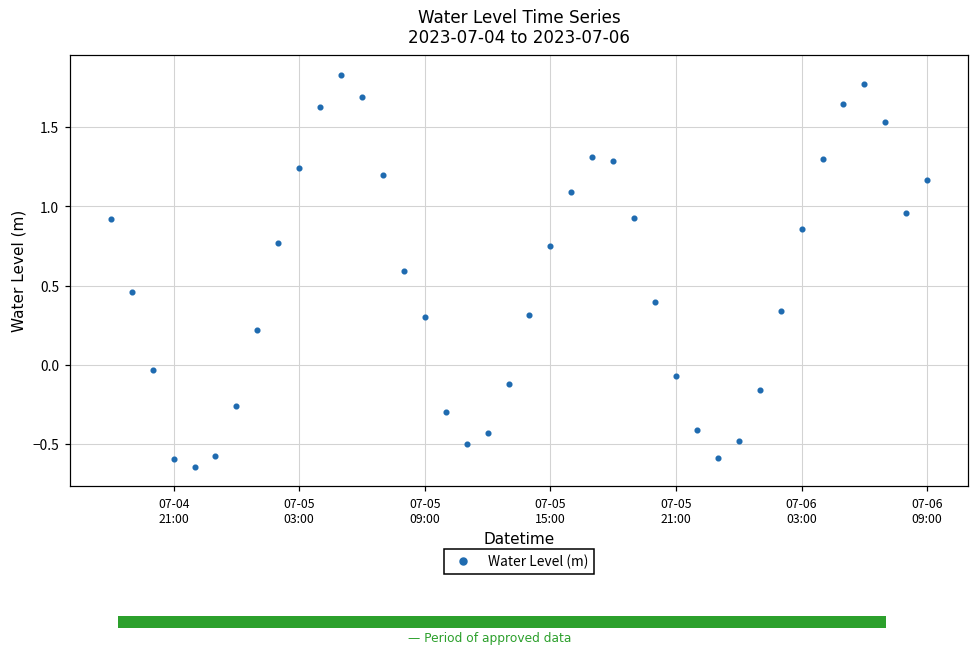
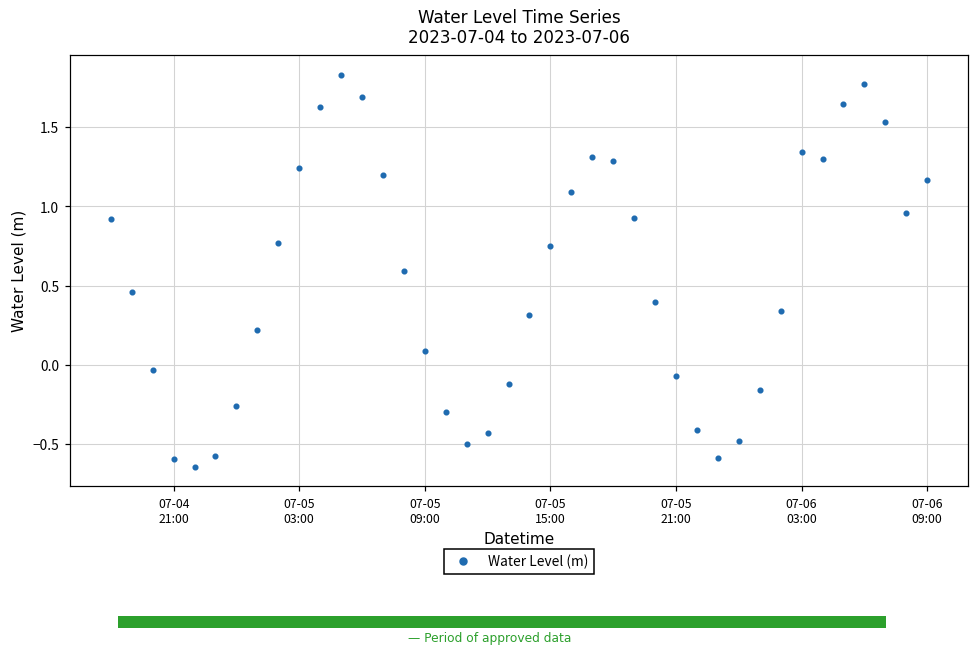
07-05 09:00: 0.30 -> 0.09
07-06 03:00: 0.86 -> 1.35
